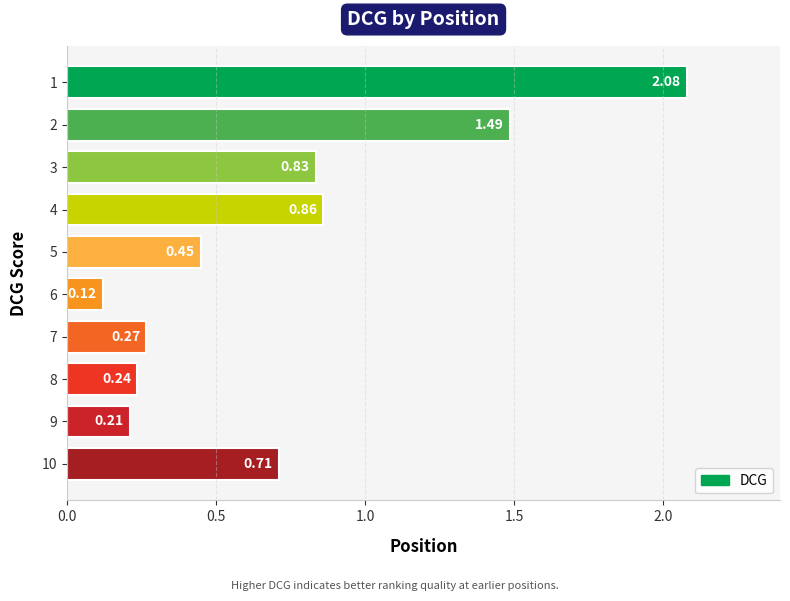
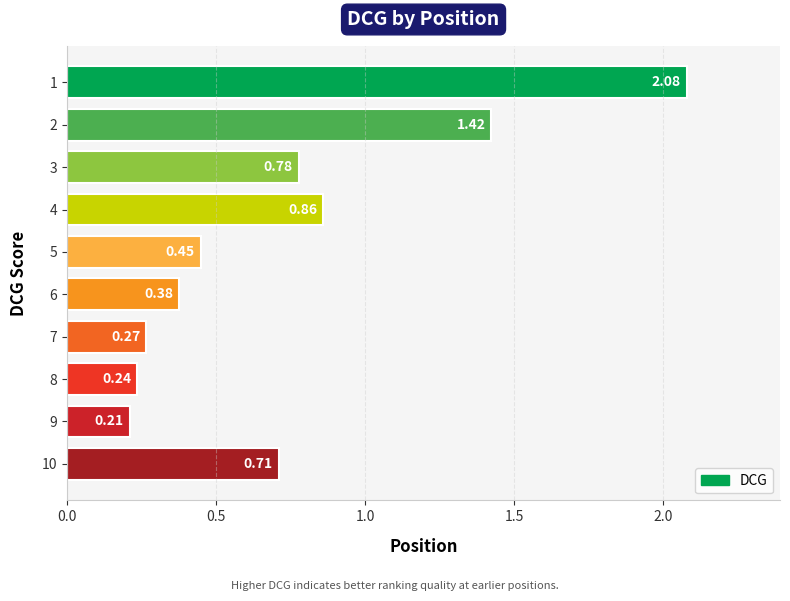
2: 1.49 -> 1.42
3: 0.83 -> 0.78
6: 0.12 -> 0.38
